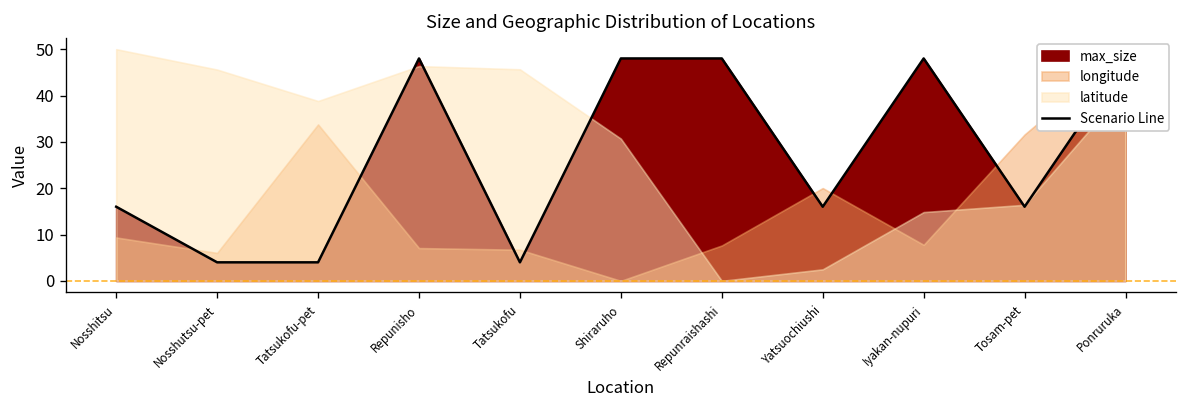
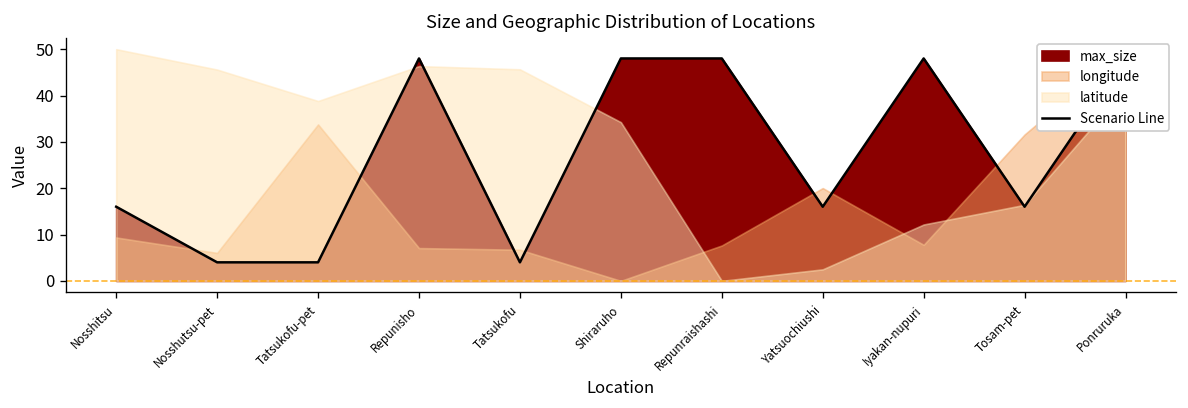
latitude, Shiraruho: 31 -> 34
latitude, Iyakan-nupuri: 15 -> 12
